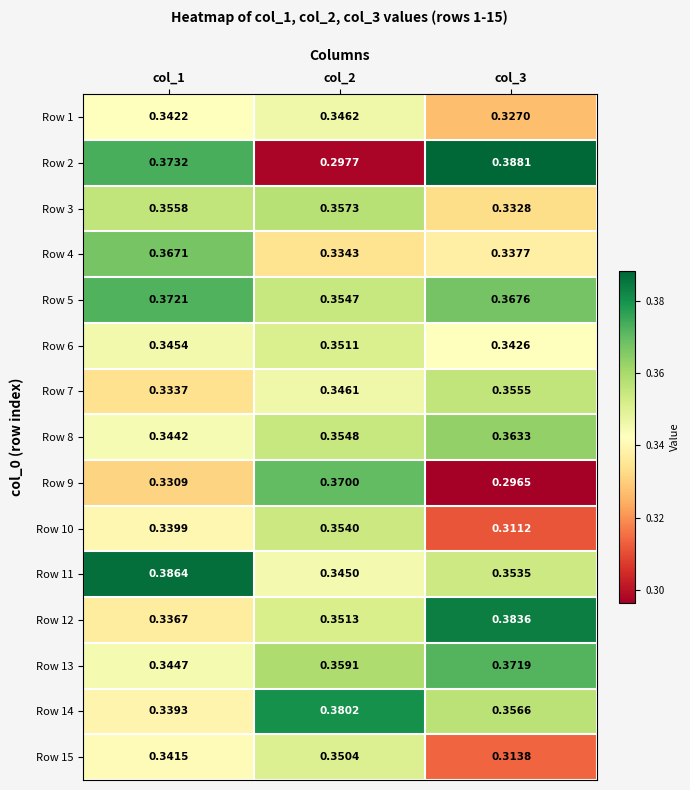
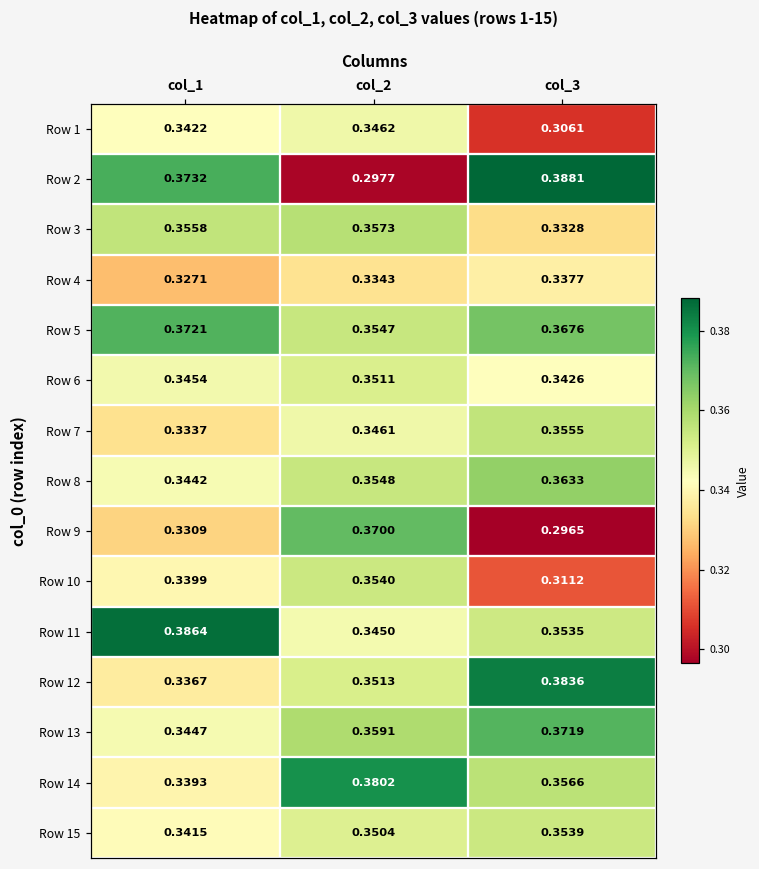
Row 1, col_3: 0.3270 -> 0.3061
Row 4, col_1: 0.3671 -> 0.3271
Row 15, col_3: 0.3138 -> 0.3539
